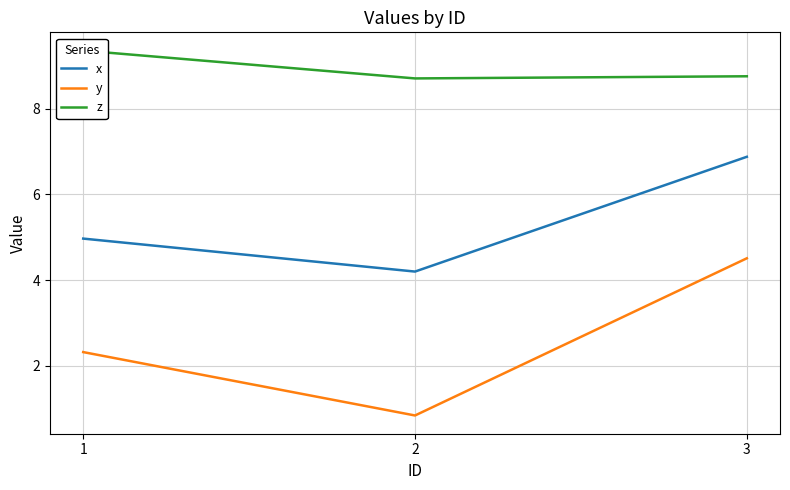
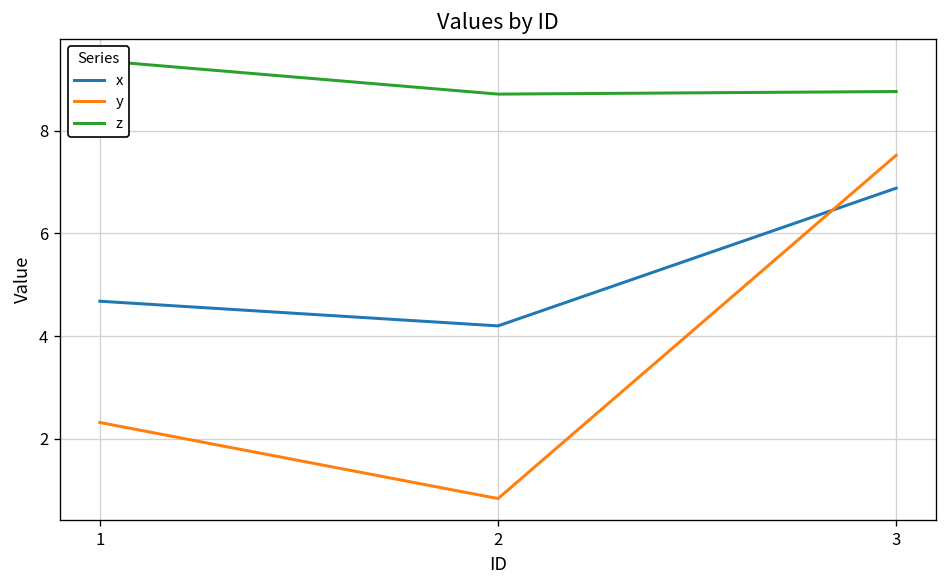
x, 1: 5.0 -> 4.7
y, 3: 4.5 -> 7.5
